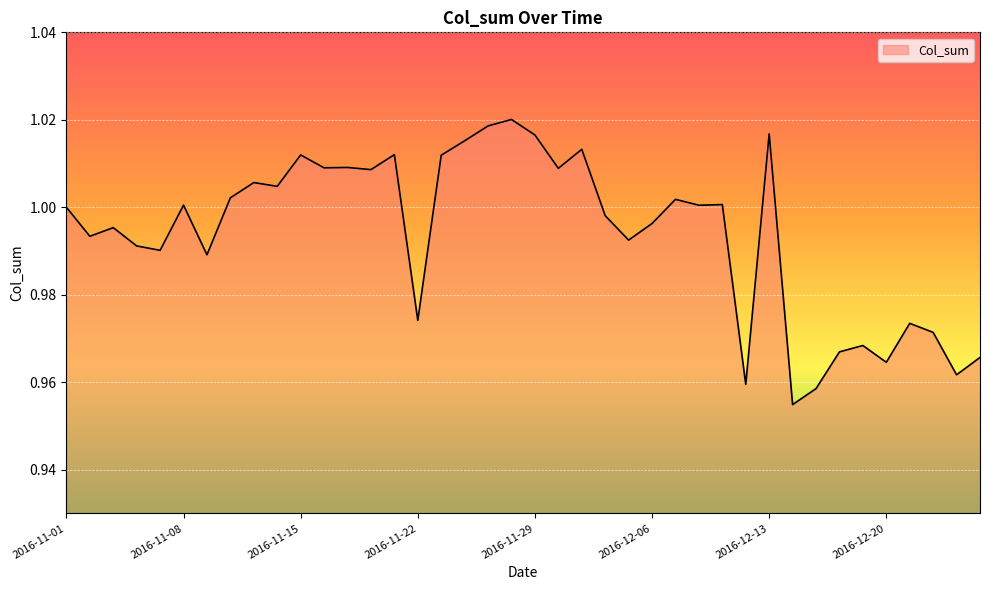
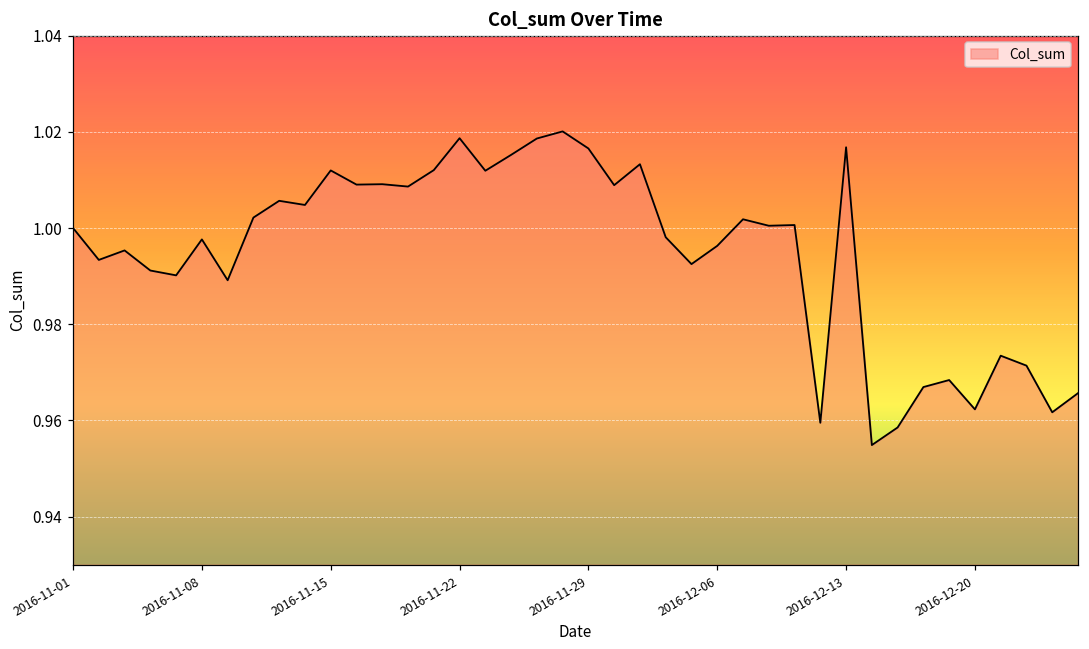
2016-11-08: 1.000 -> 0.998
2016-11-22: 0.974 -> 1.019
2016-12-20: 0.965 -> 0.962
